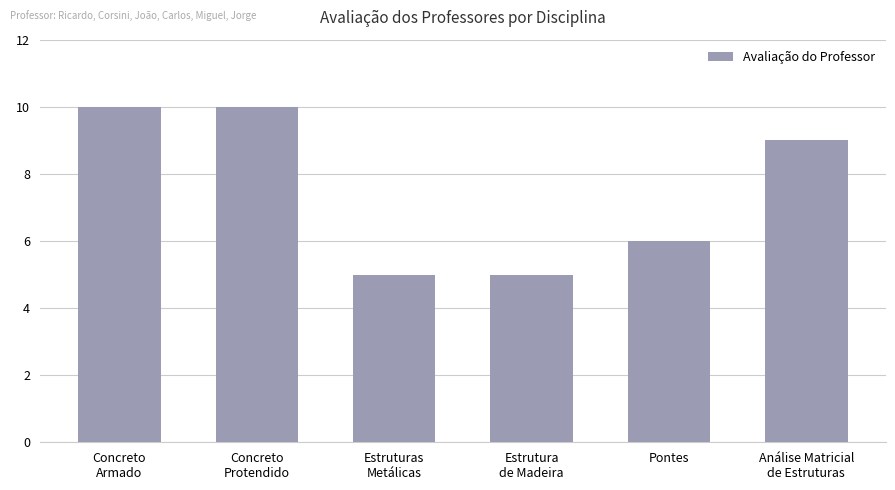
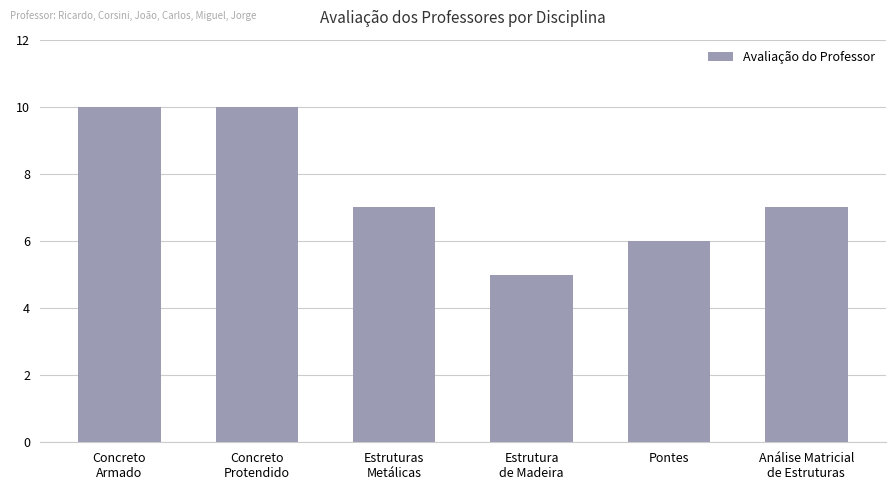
Estruturas Metálicas: 5 -> 7
Análise Matricial de Estruturas: 9 -> 7
